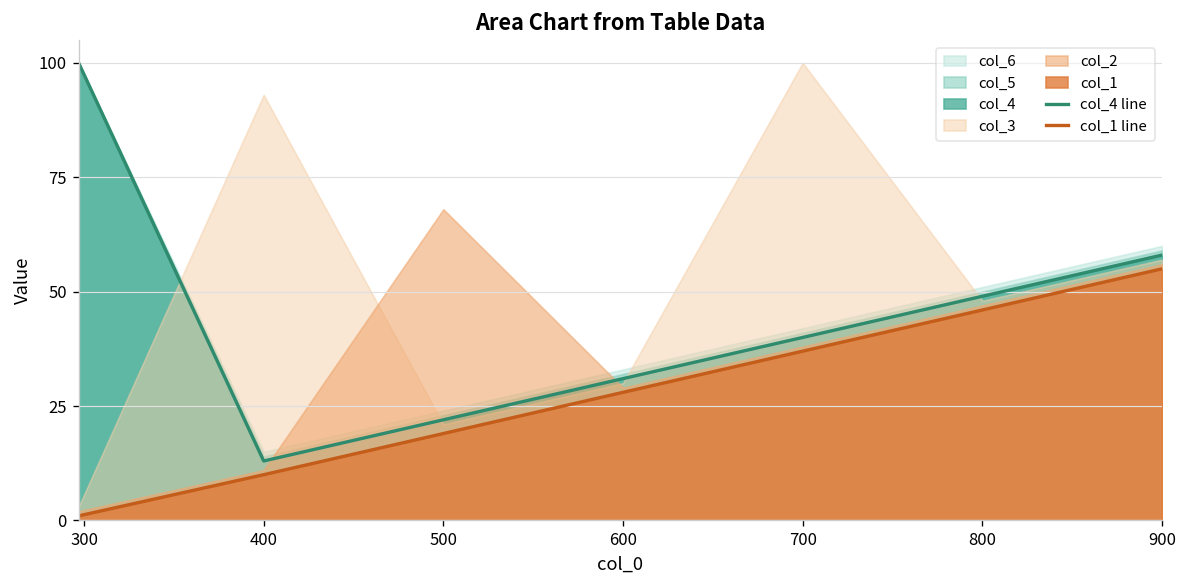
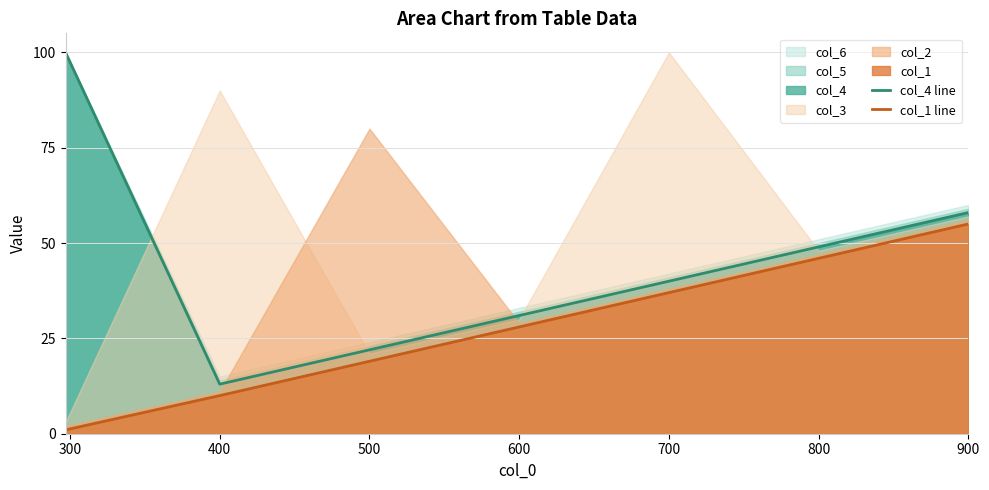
col_3, 400: 93 -> 90
col_2, 500: 68 -> 80
